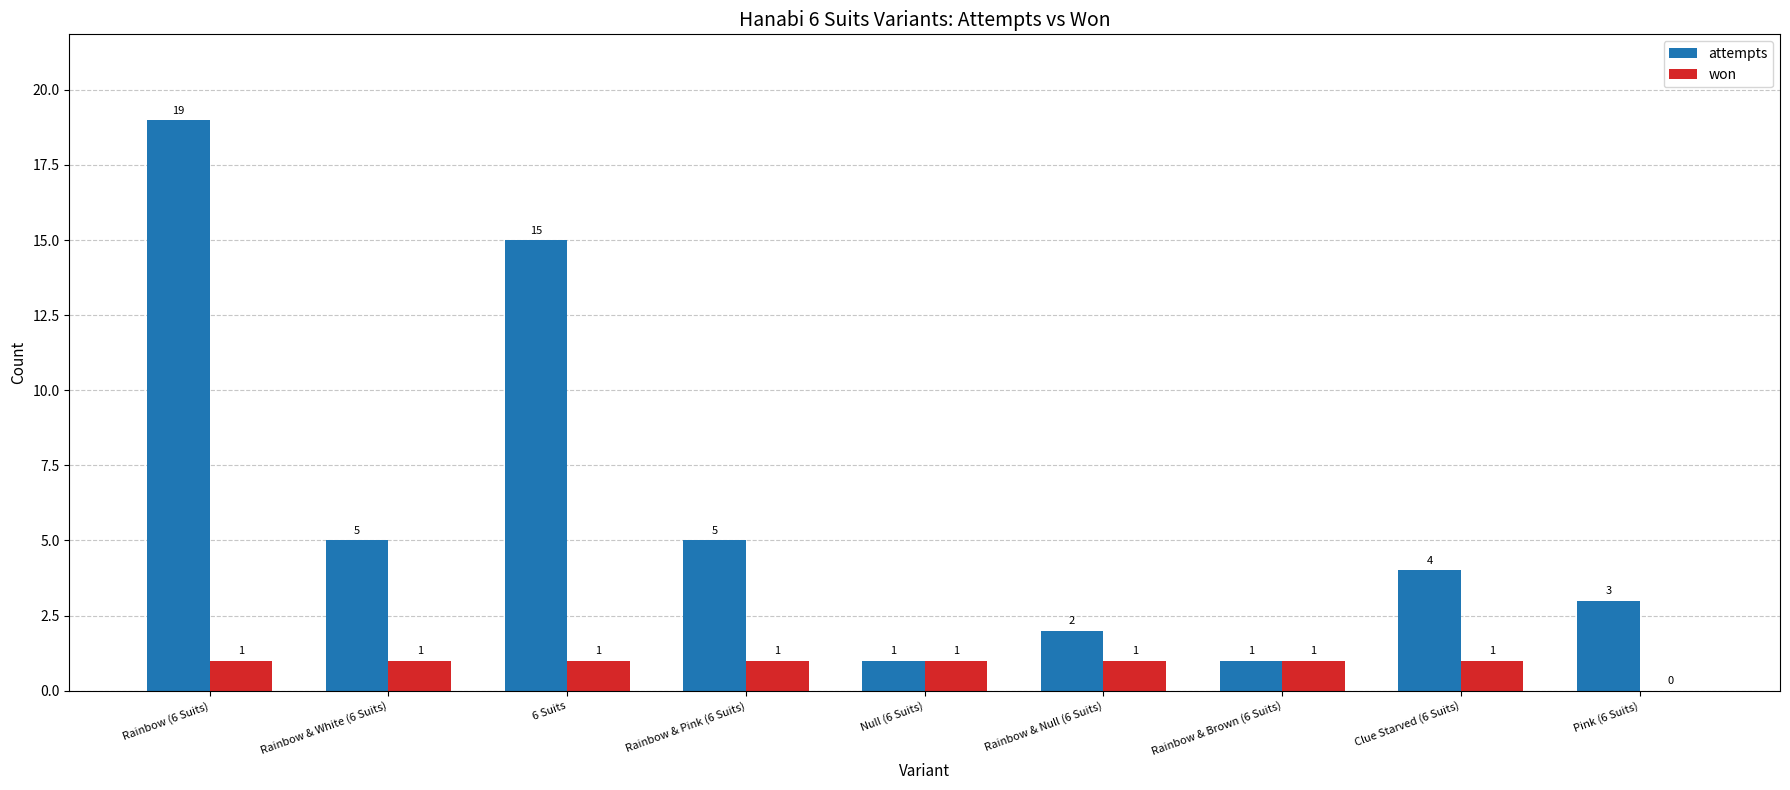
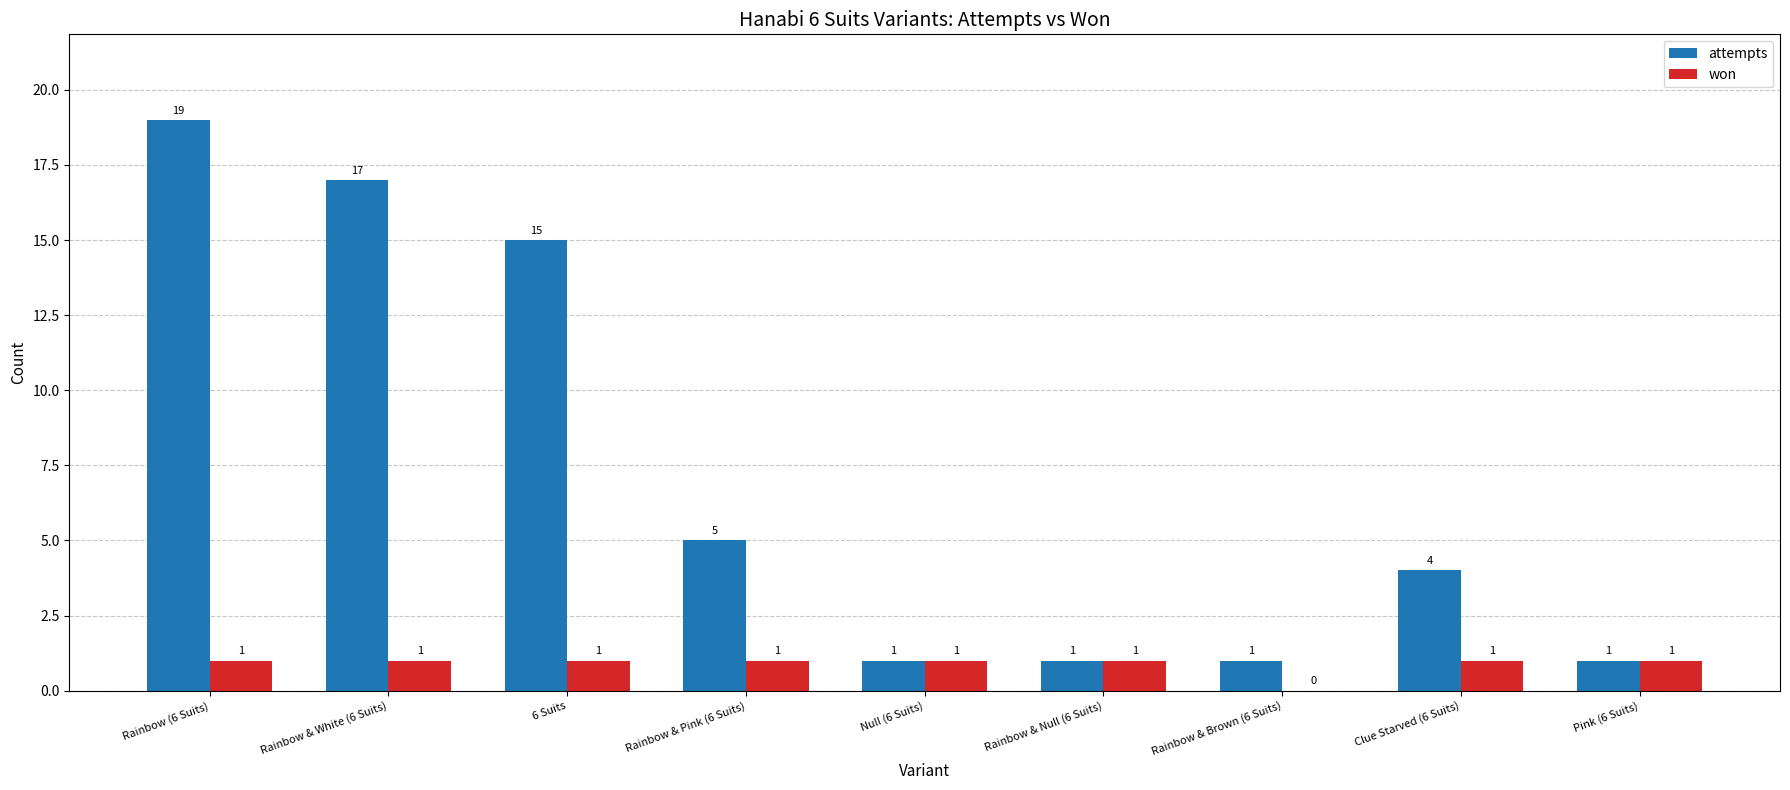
attempts, Rainbow & White (6 Suits): 5 -> 17
attempts, Rainbow & Null (6 Suits): 2 -> 1
won, Rainbow & Brown (6 Suits): 1 -> 0
attempts, Pink (6 Suits): 3 -> 1
won, Pink (6 Suits): 0 -> 1
